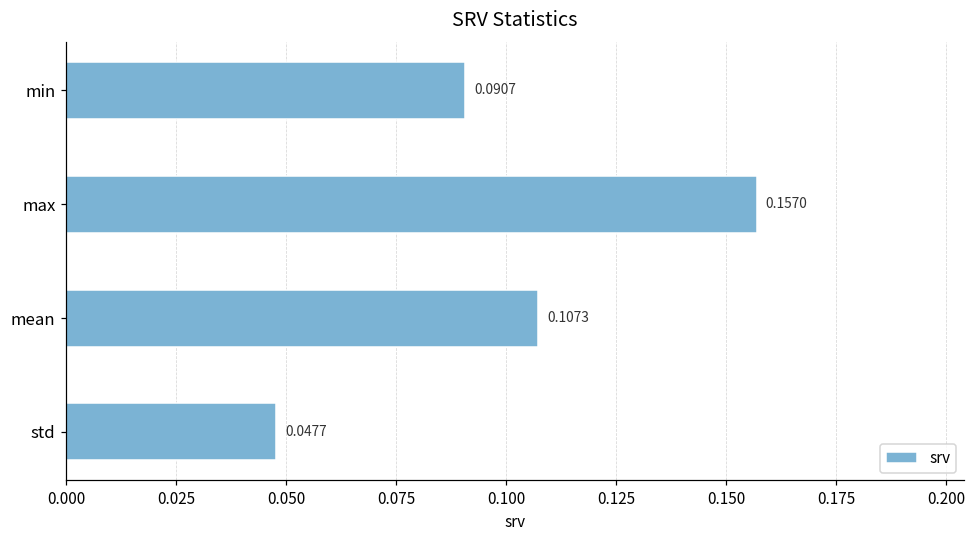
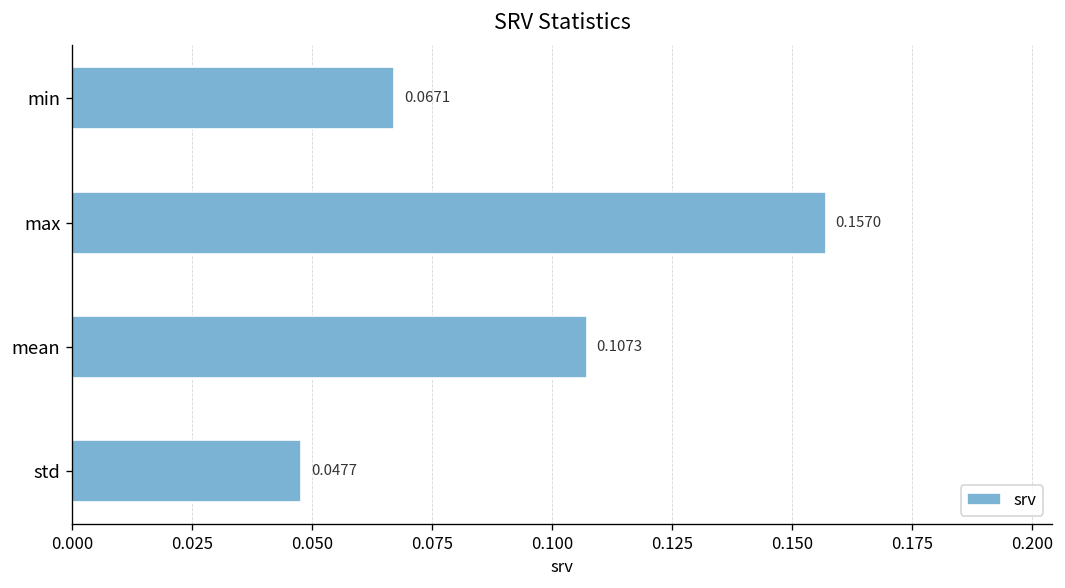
min: 0.0907 -> 0.0671
